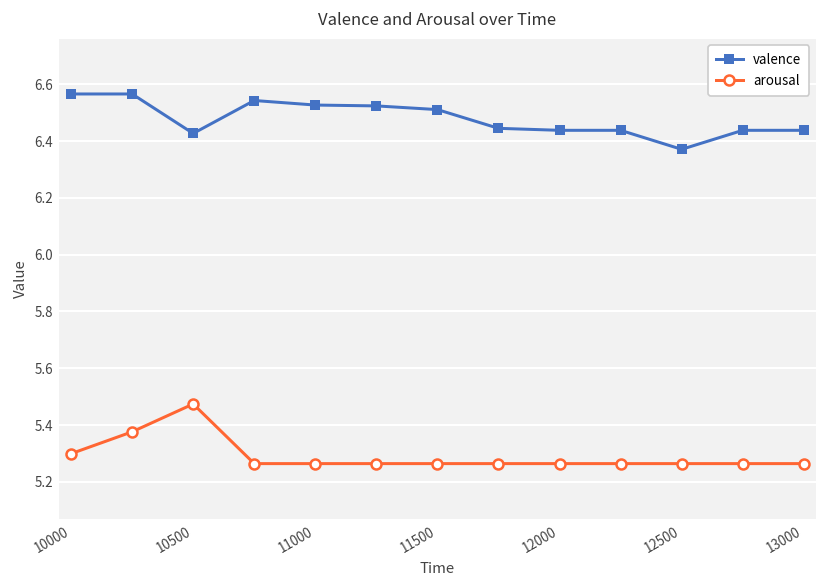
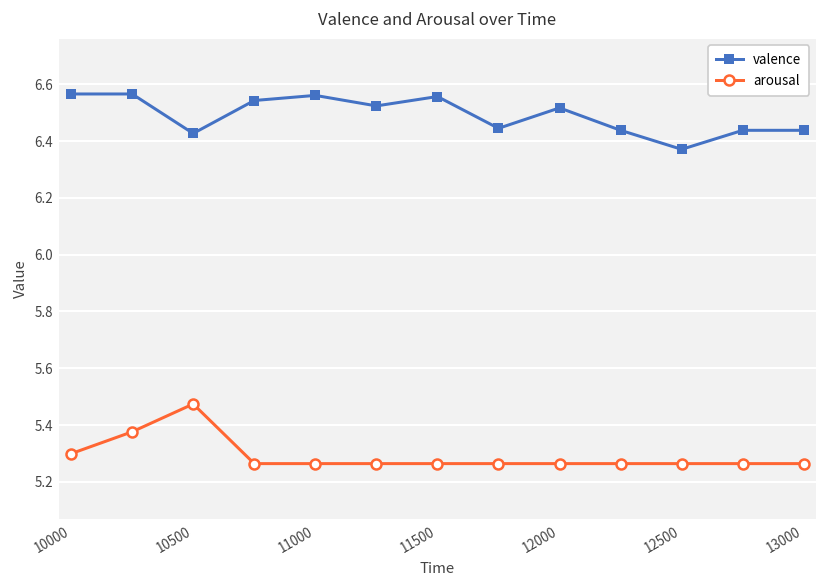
valence, 11000: 6.53 -> 6.56
valence, 11500: 6.51 -> 6.56
valence, 12000: 6.44 -> 6.52
